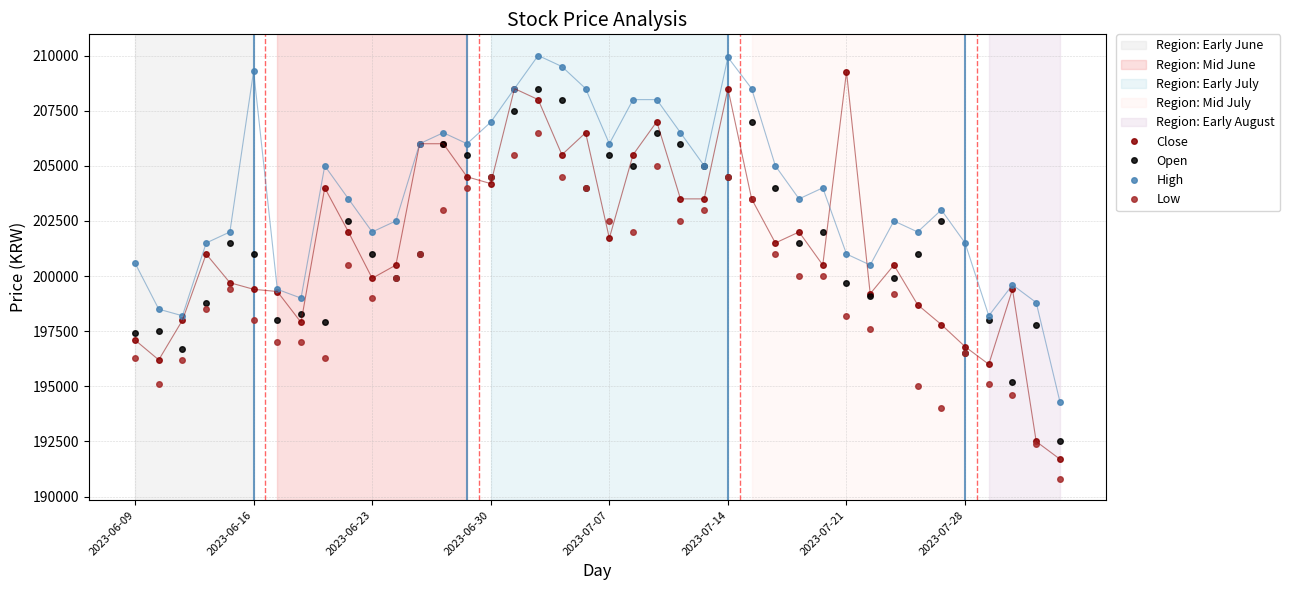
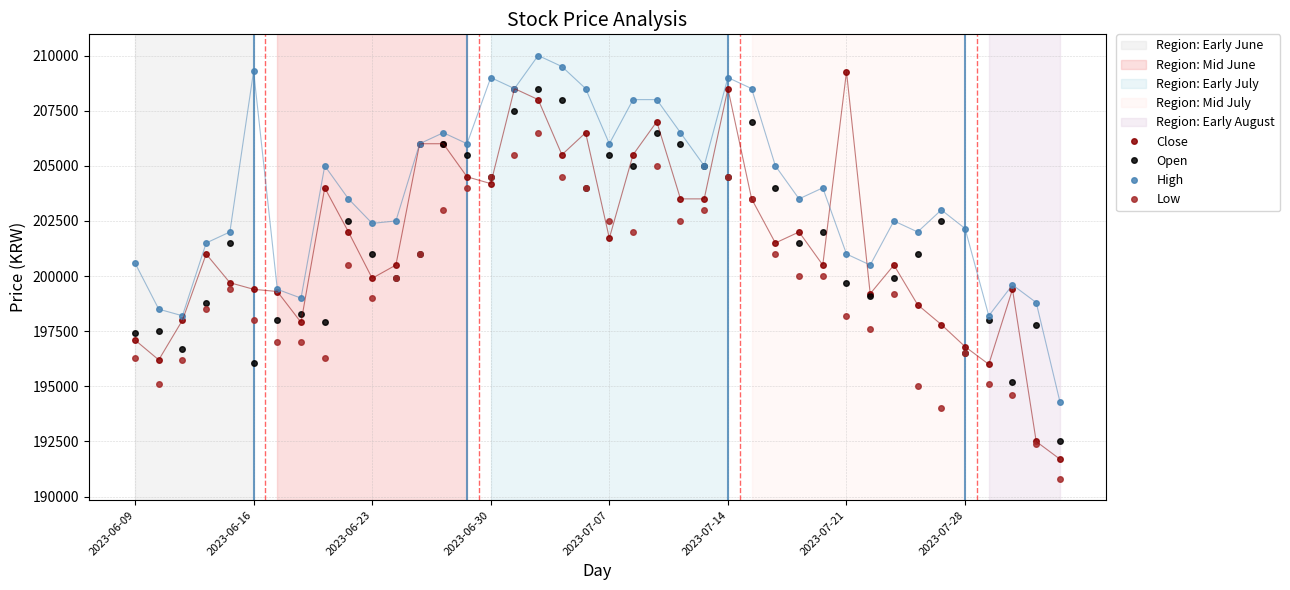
Open, 2023-06-16: 201000 -> 196000
High, 2023-06-23: 202000 -> 202400
High, 2023-06-30: 207000 -> 209000
High, 2023-07-14: 209900 -> 209000
High, 2023-07-28: 201500 -> 202200
